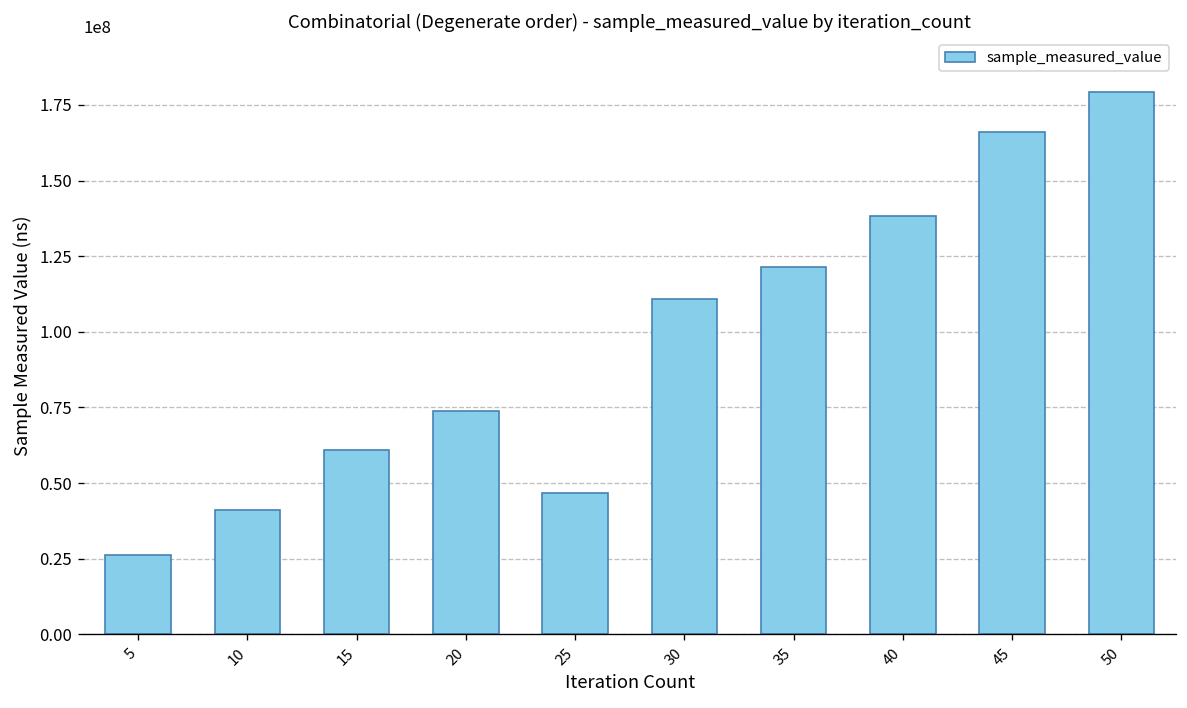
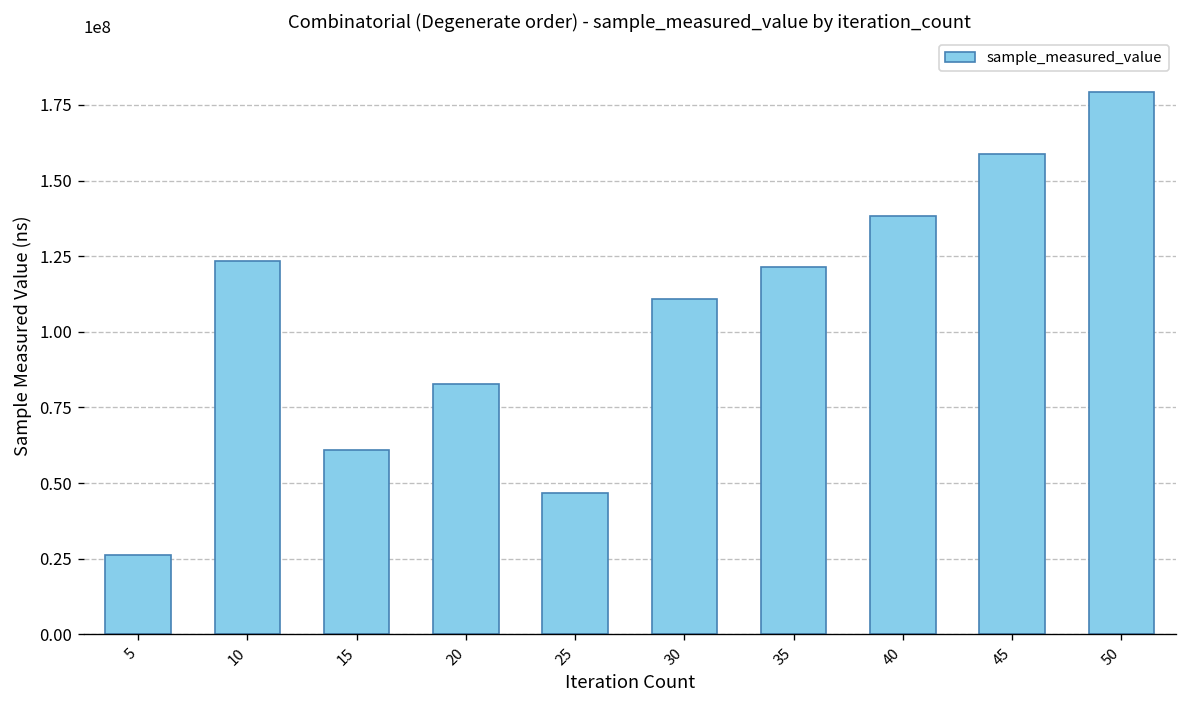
10: 41000000 -> 123000000
20: 74000000 -> 83000000
45: 166000000 -> 159000000
